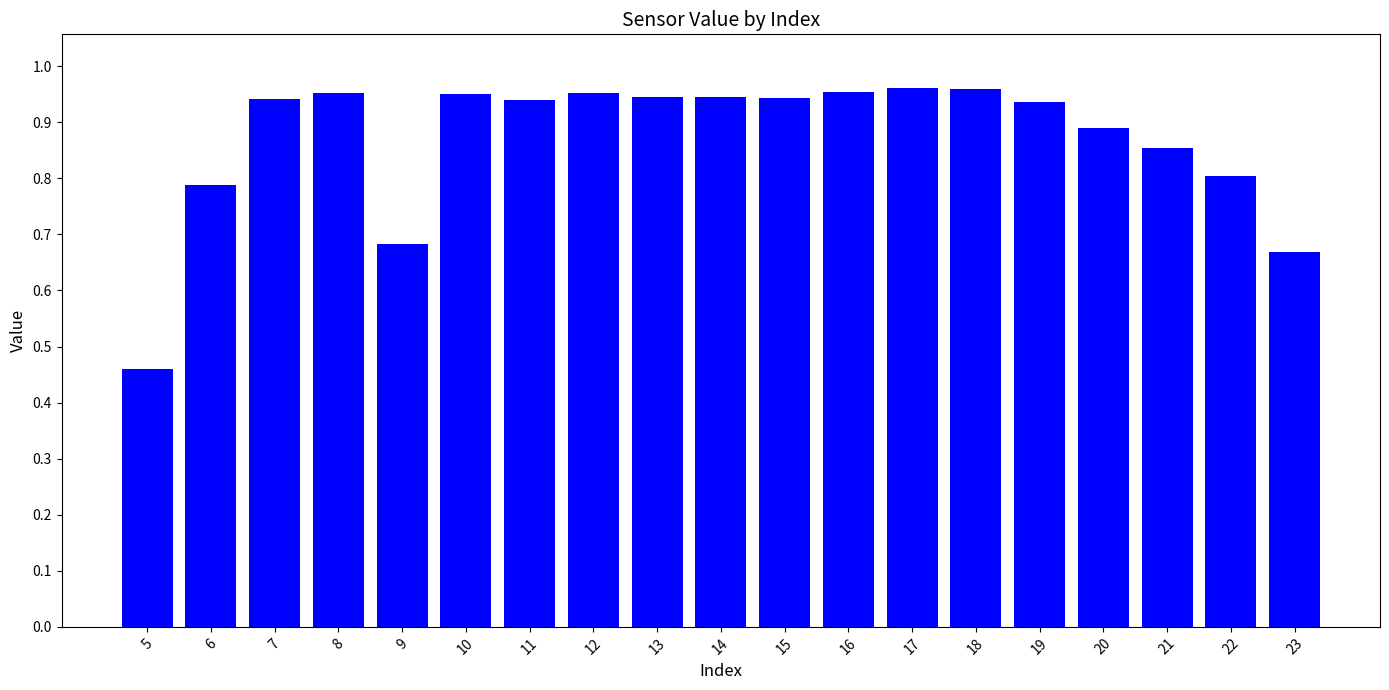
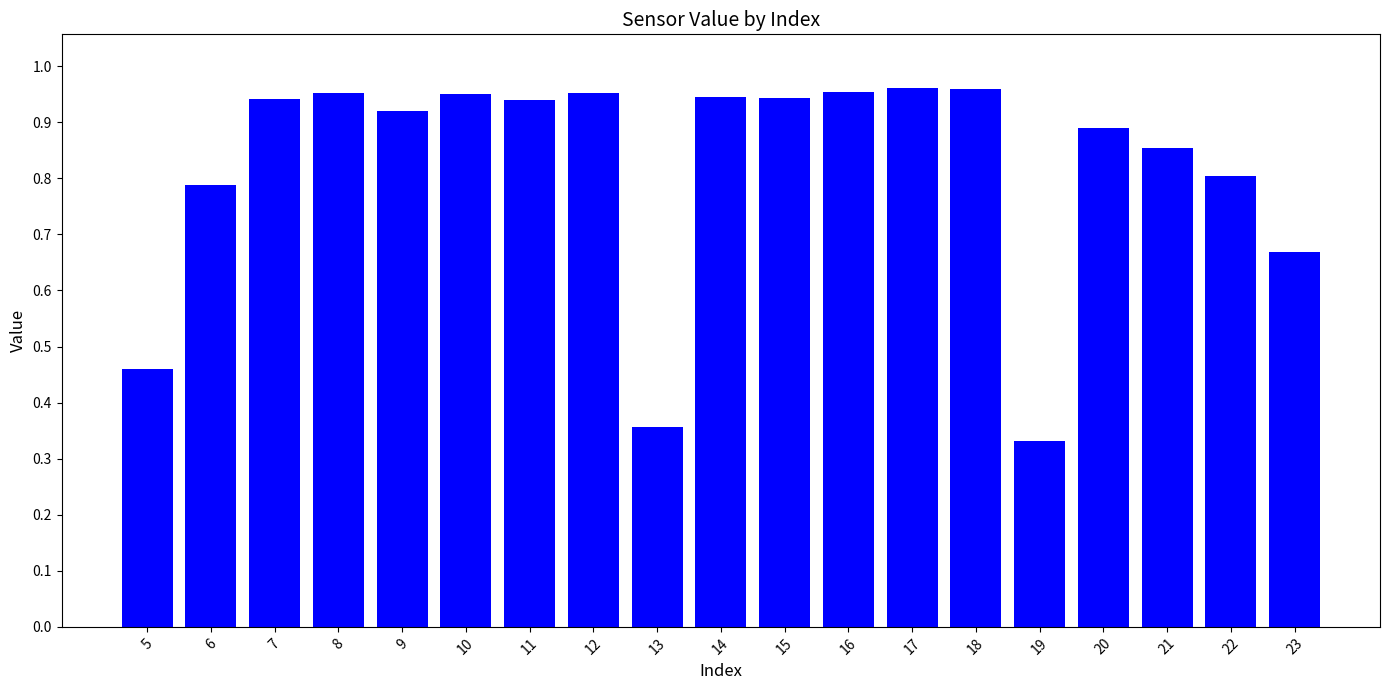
9: 0.68 -> 0.92
13: 0.94 -> 0.36
19: 0.94 -> 0.33
